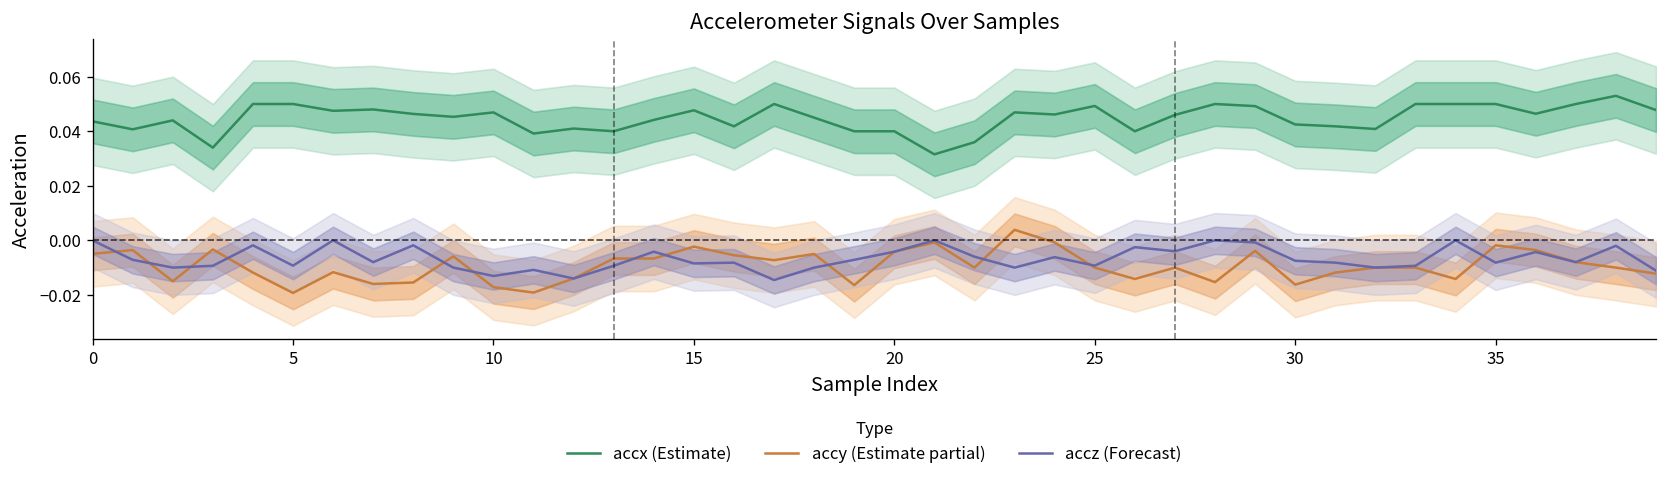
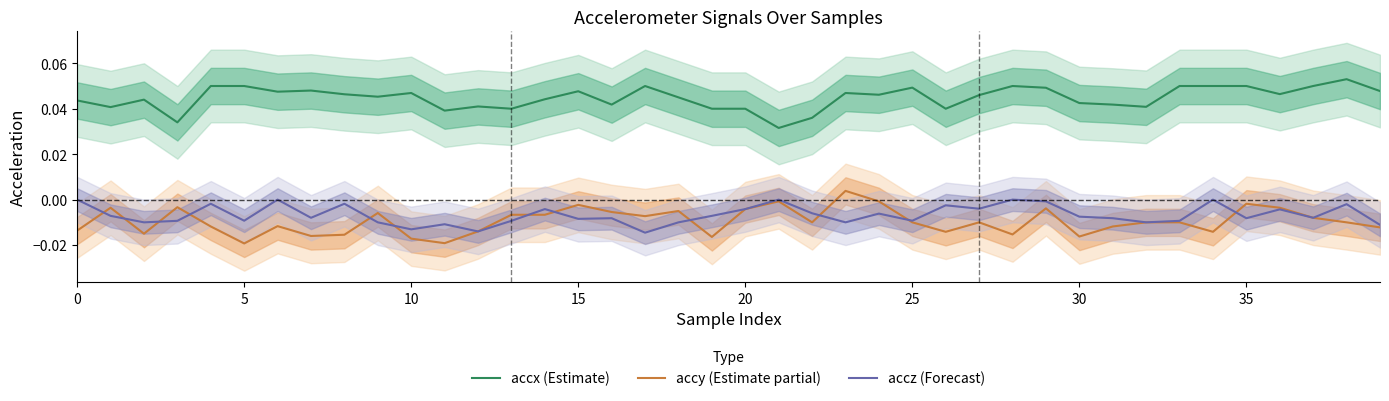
accy (Estimate partial), 0: -0.005 -> -0.014
